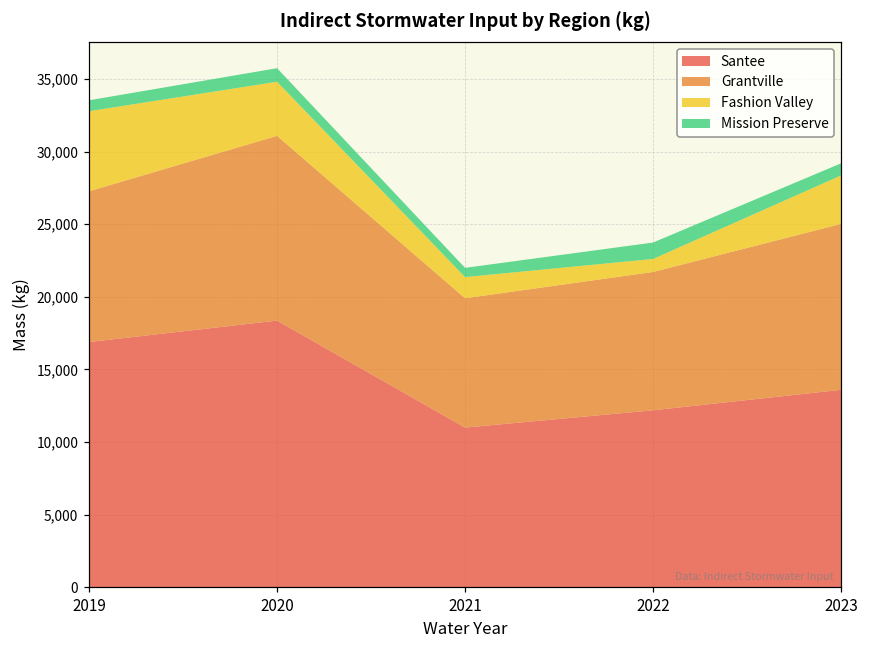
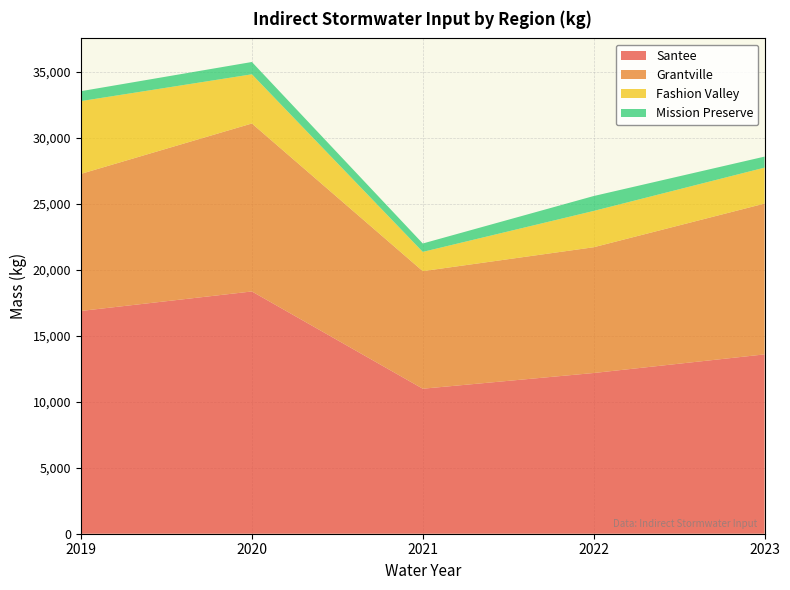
Fashion Valley, 2022: 900 -> 2,800
Fashion Valley, 2023: 3,300 -> 2,700
